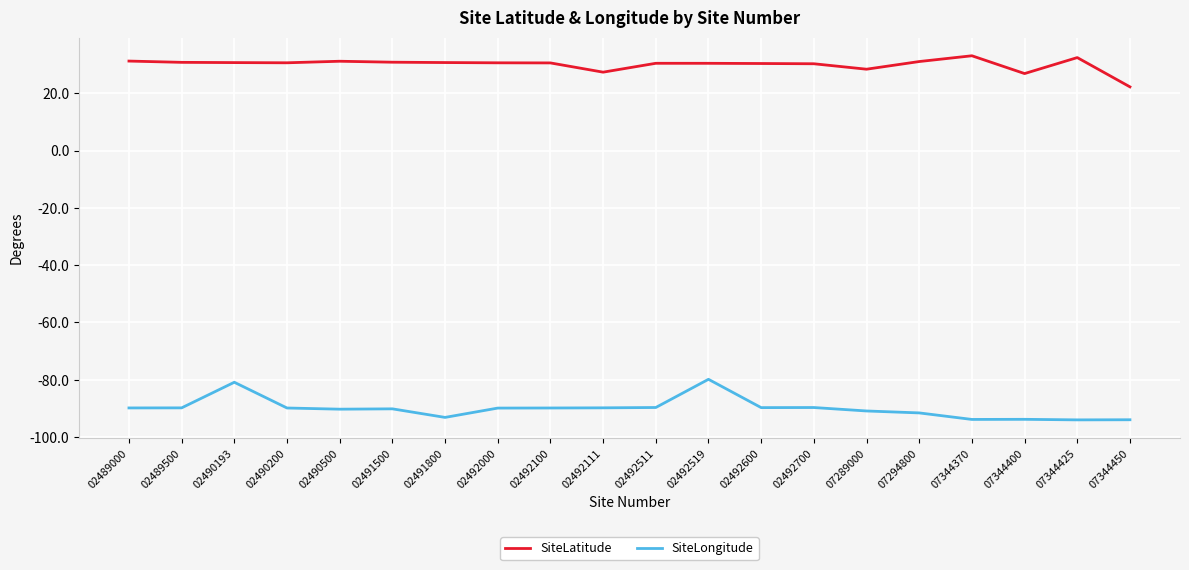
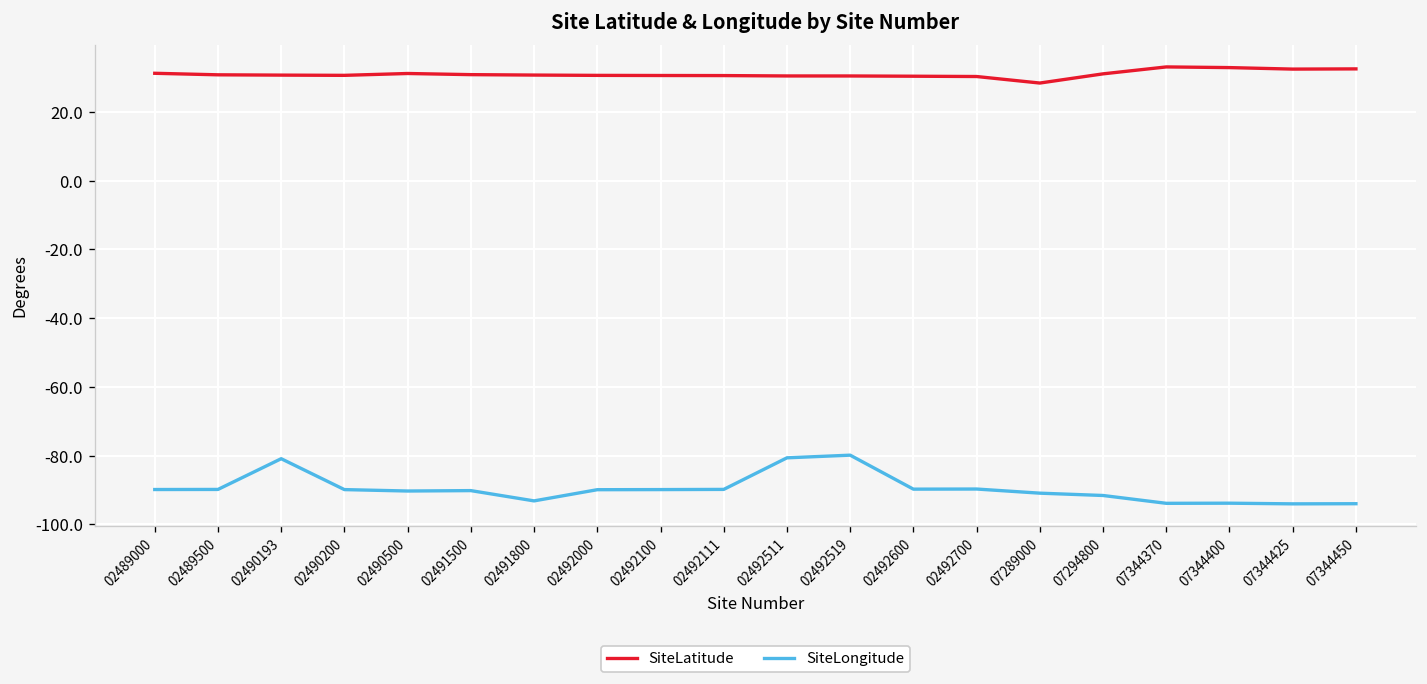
SiteLatitude, 02492111: 27 -> 31
SiteLongitude, 02492511: -90 -> -81
SiteLatitude, 07344400: 27 -> 33
SiteLatitude, 07344450: 22 -> 33
